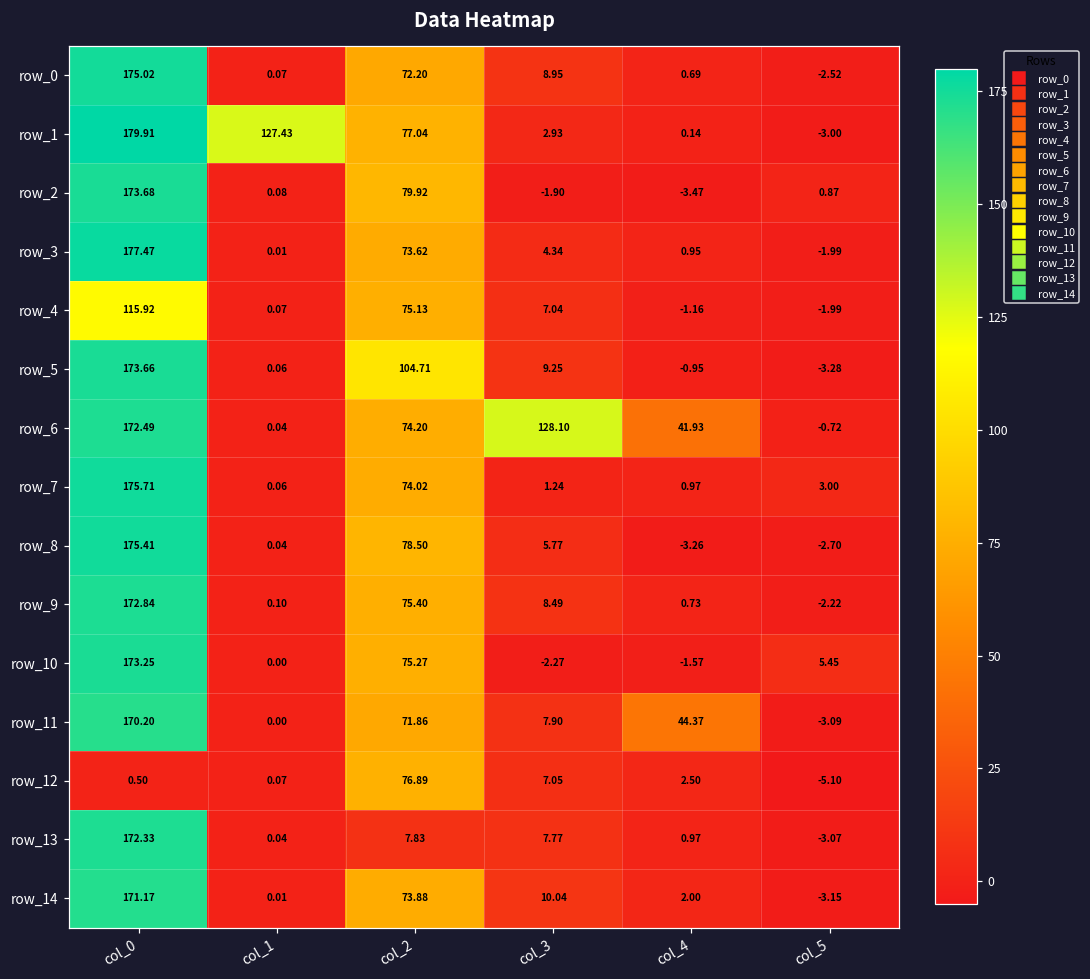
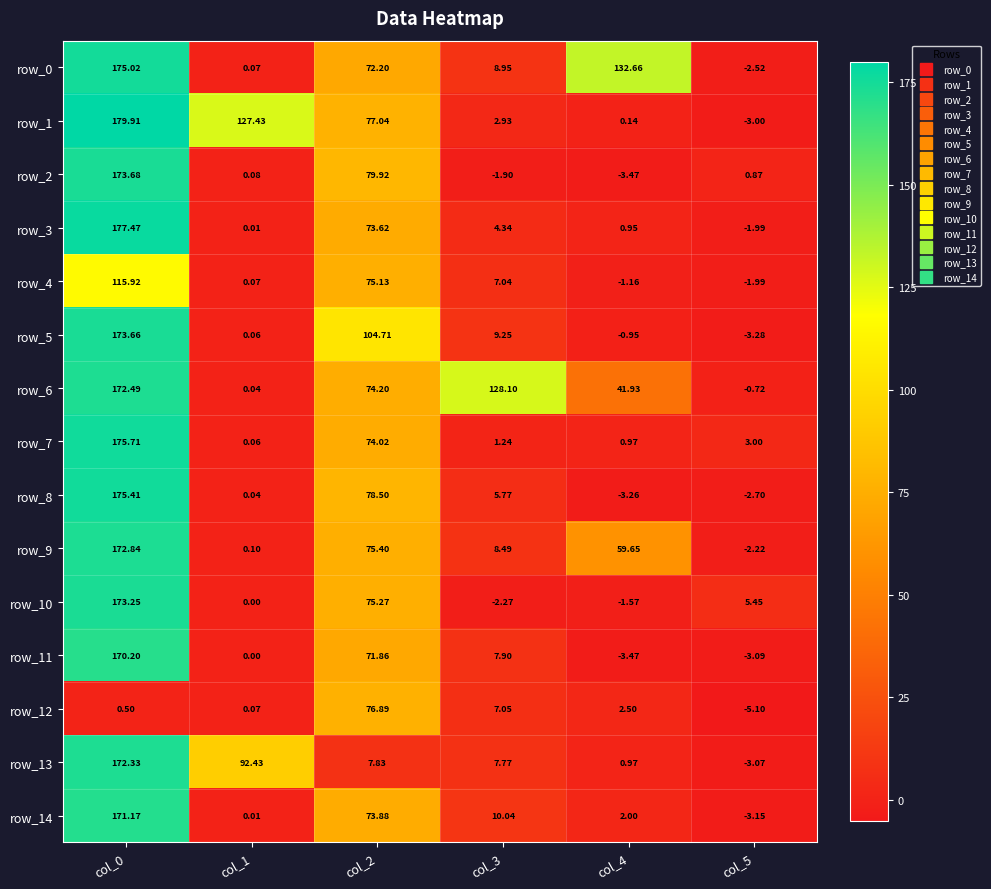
row_0, col_4: 0.69 -> 132.66
row_9, col_4: 0.73 -> 59.65
row_11, col_4: 44.37 -> -3.47
row_13, col_1: 0.04 -> 92.43
